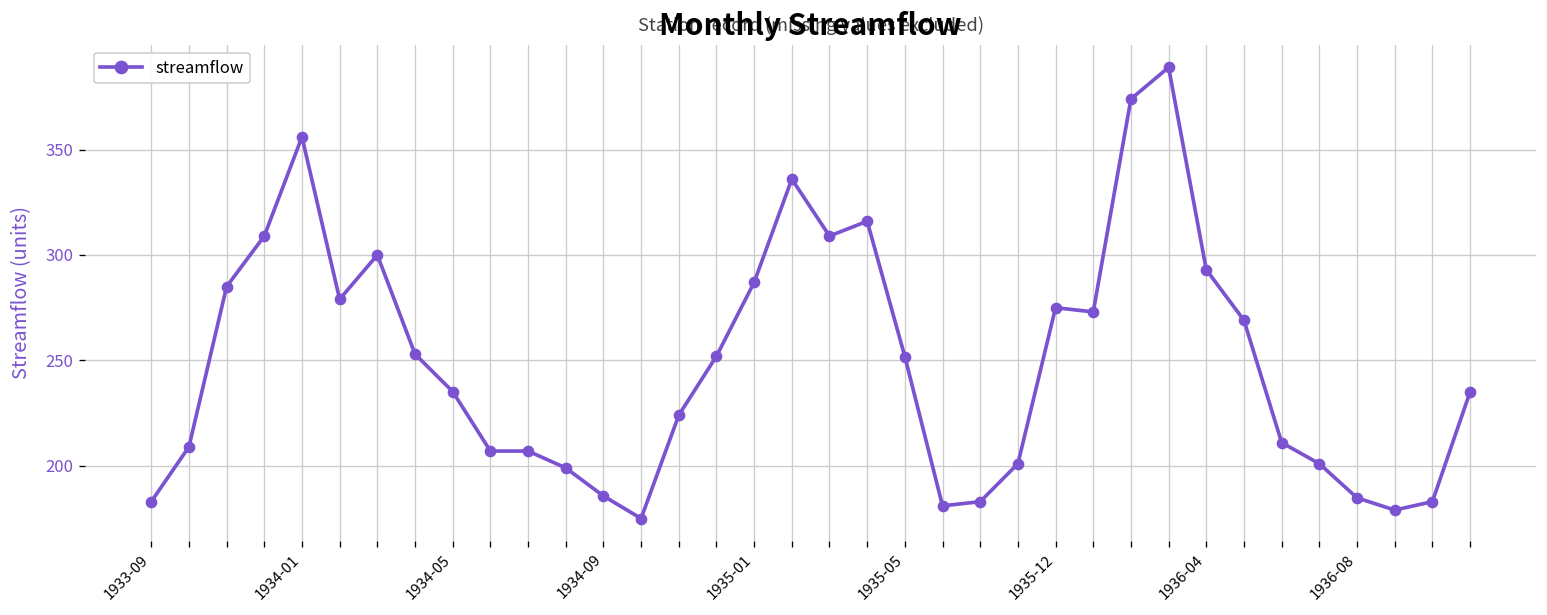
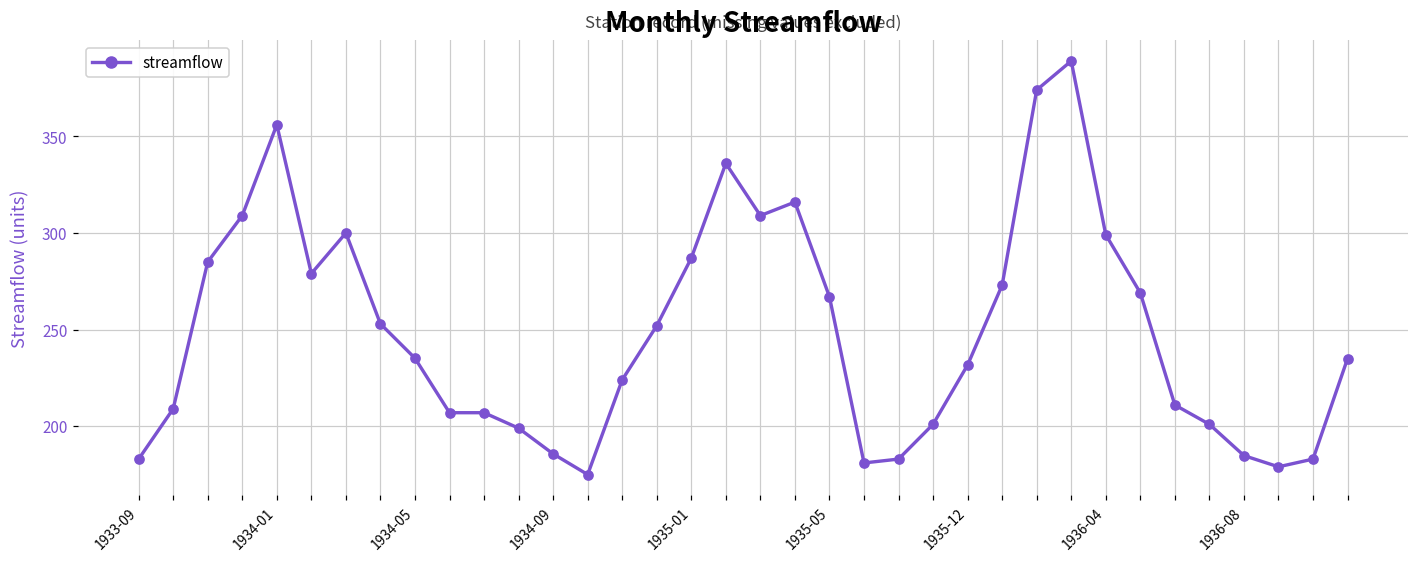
1935-05: 252 -> 267
1935-12: 275 -> 232
1936-04: 293 -> 299
